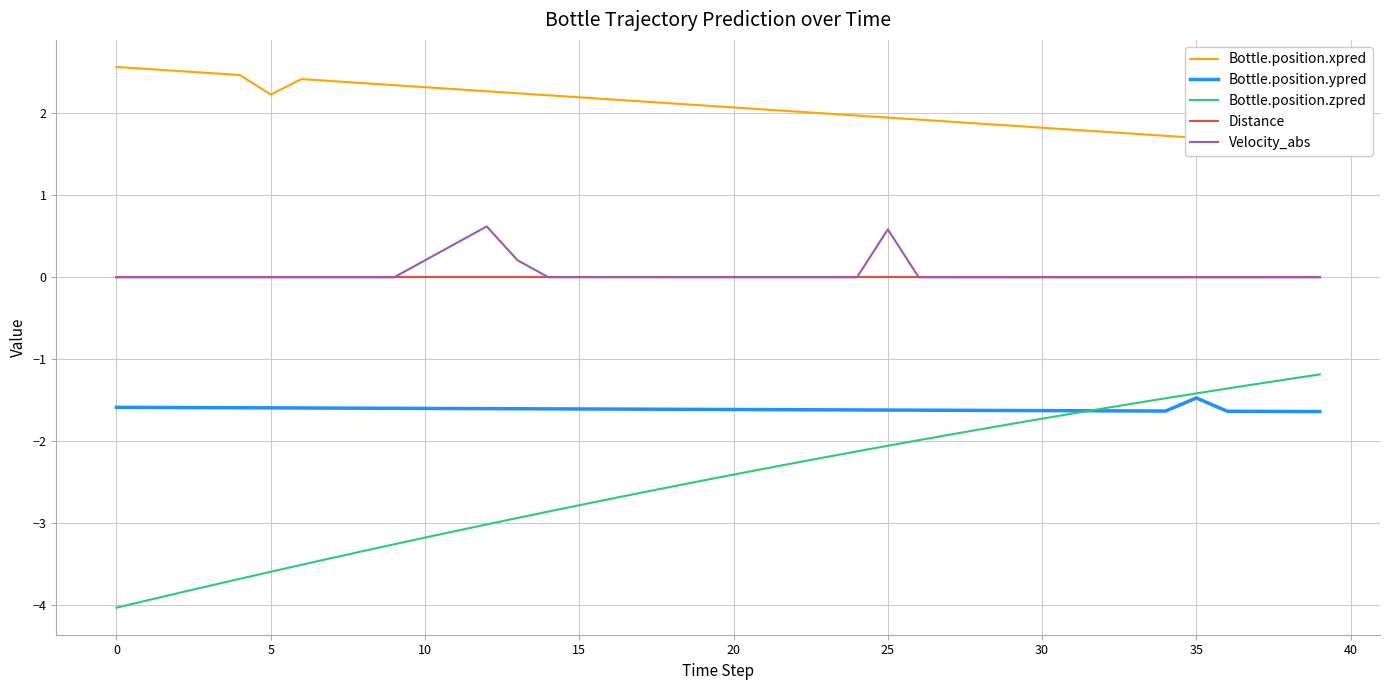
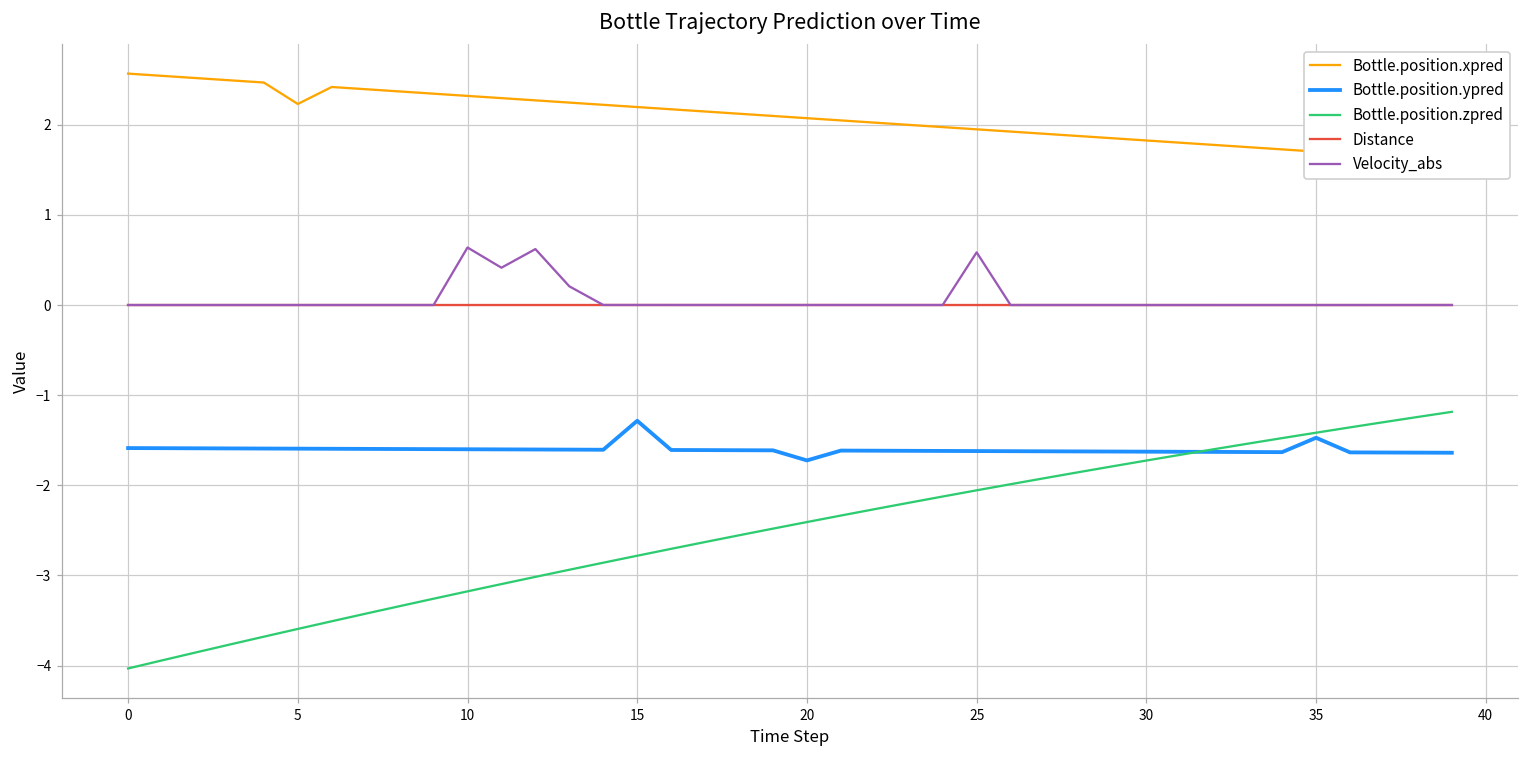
Velocity_abs, 10: 0.2 -> 0.6
Bottle.position.ypred, 15: -1.6 -> -1.3
Bottle.position.ypred, 20: -1.6 -> -1.7
